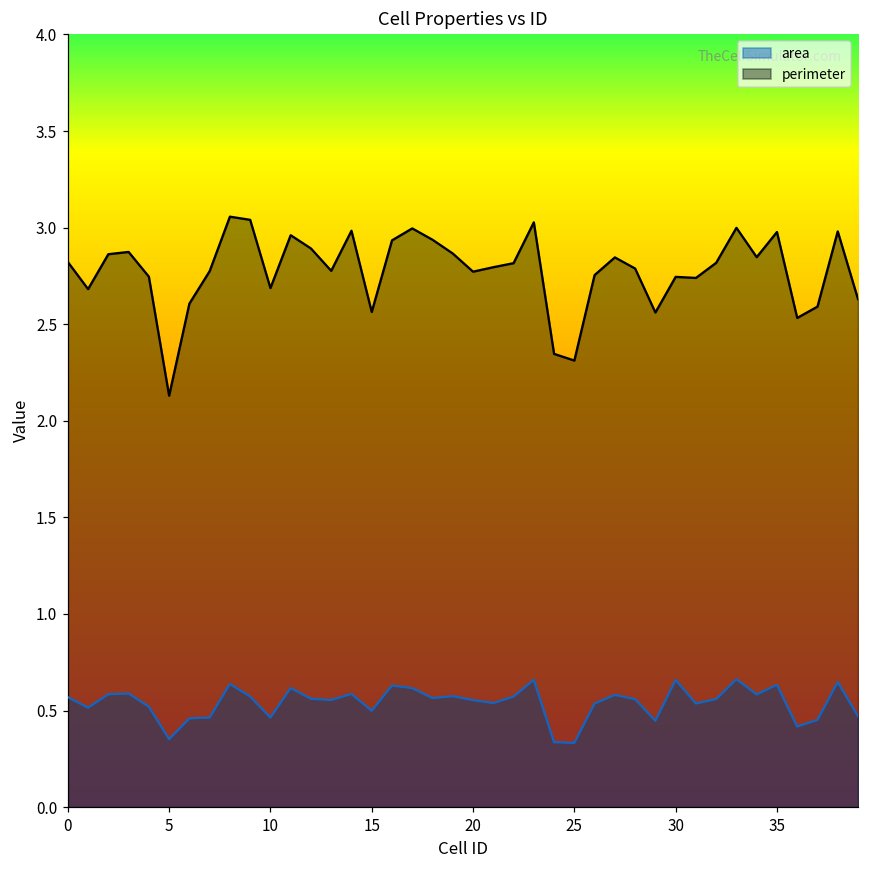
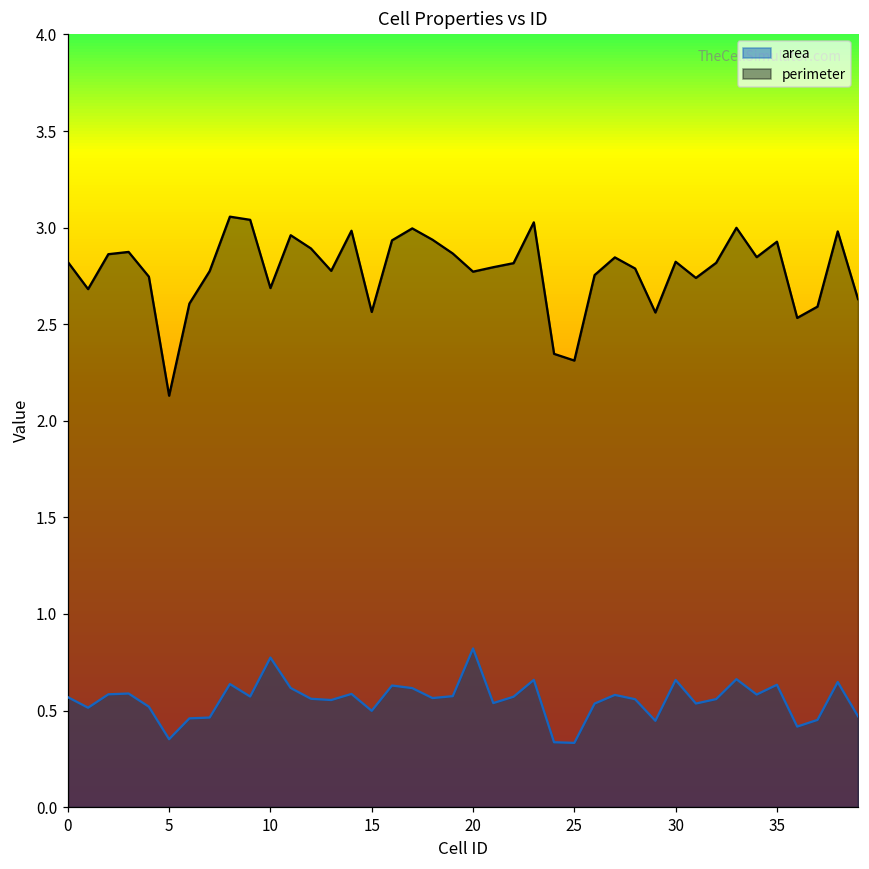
area, 10: 0.46 -> 0.77
area, 20: 0.55 -> 0.82
perimeter, 30: 2.75 -> 2.82
perimeter, 35: 2.98 -> 2.93
